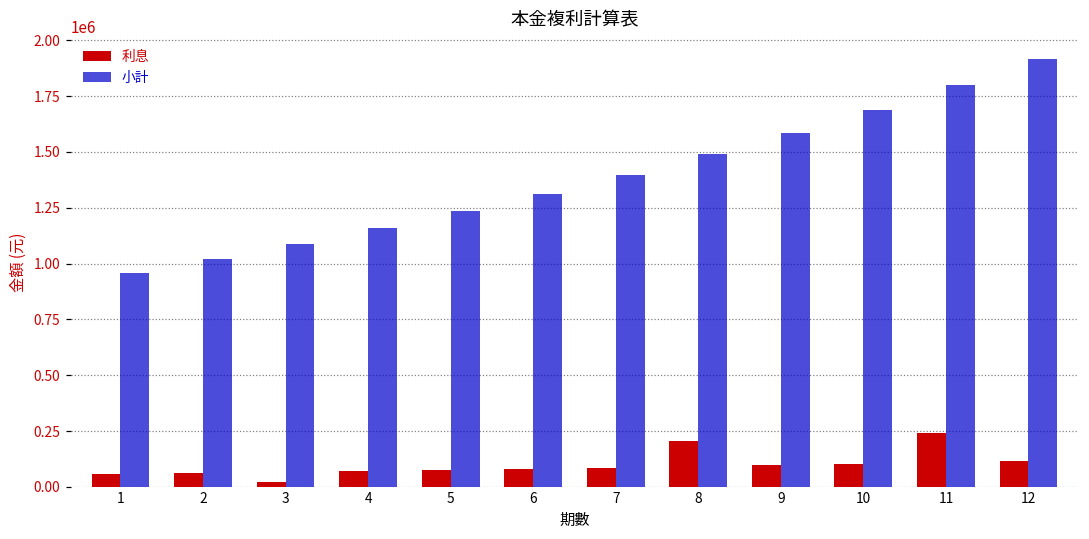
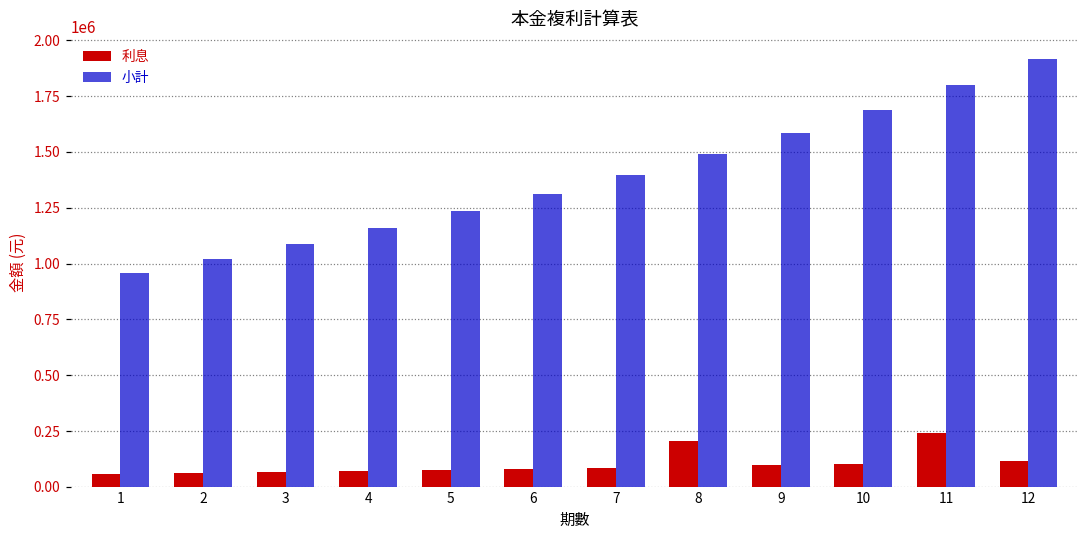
利息, 3: 20000 -> 70000
